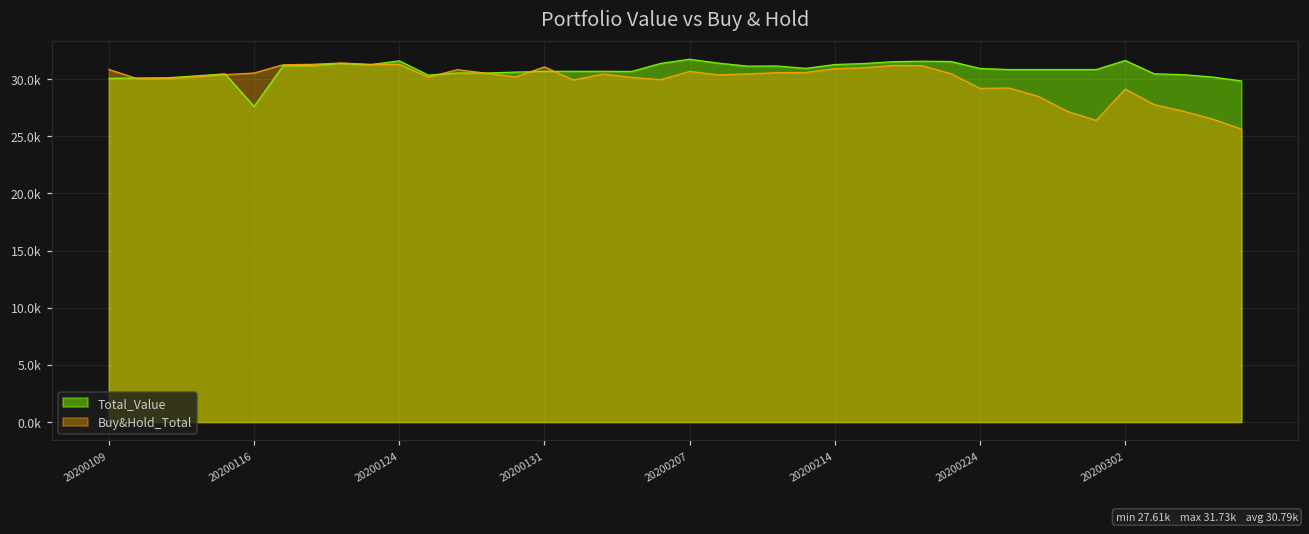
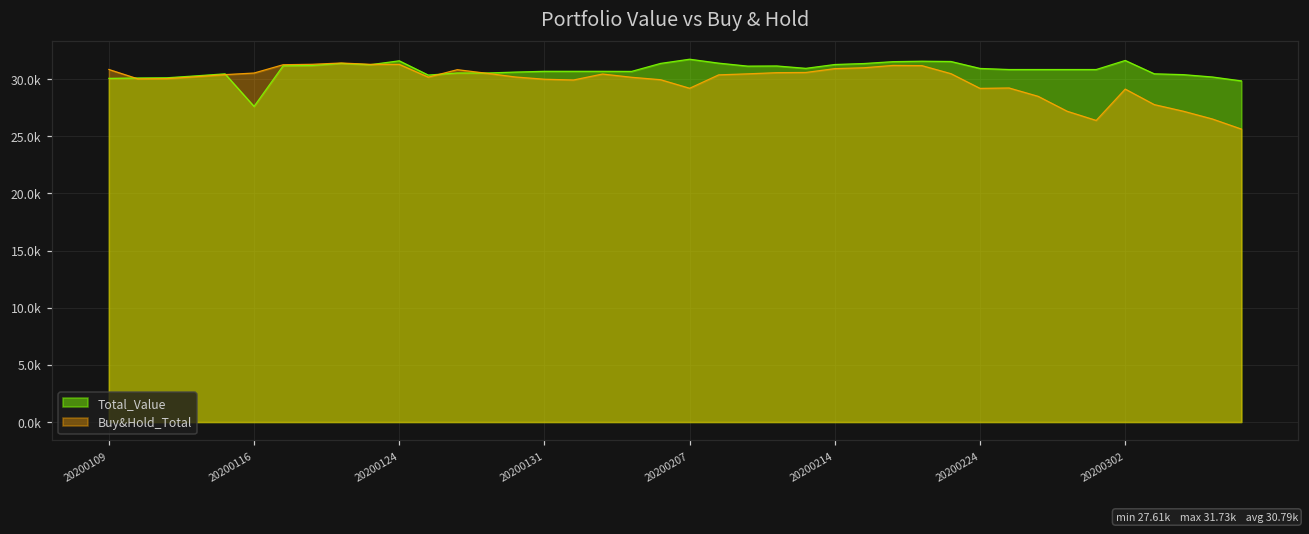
Buy&Hold_Total, 20200131: 31100 -> 30000
Buy&Hold_Total, 20200207: 30700 -> 29200
